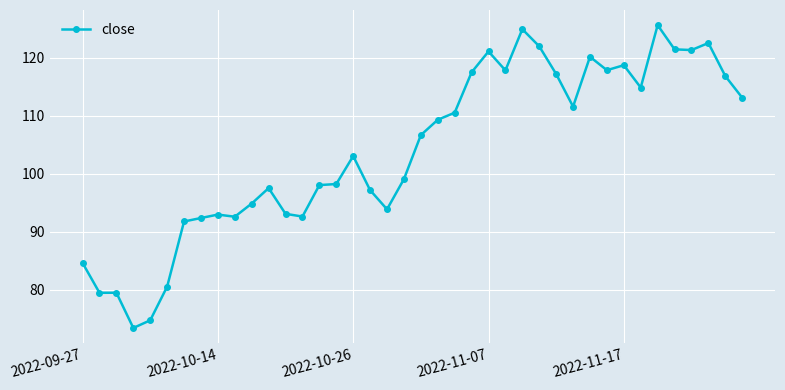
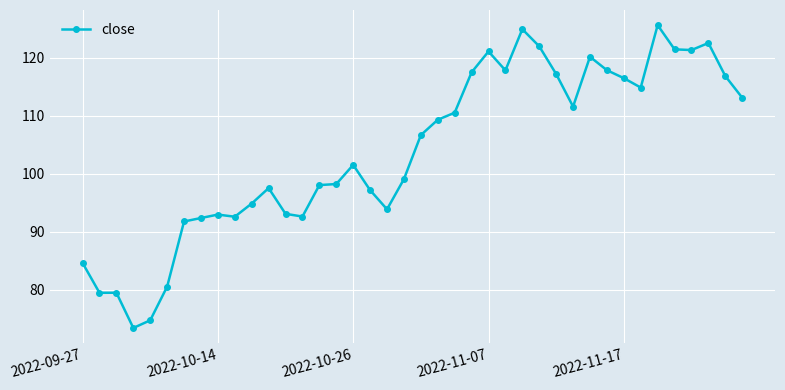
2022-10-26: 103 -> 102
2022-11-17: 119 -> 116
